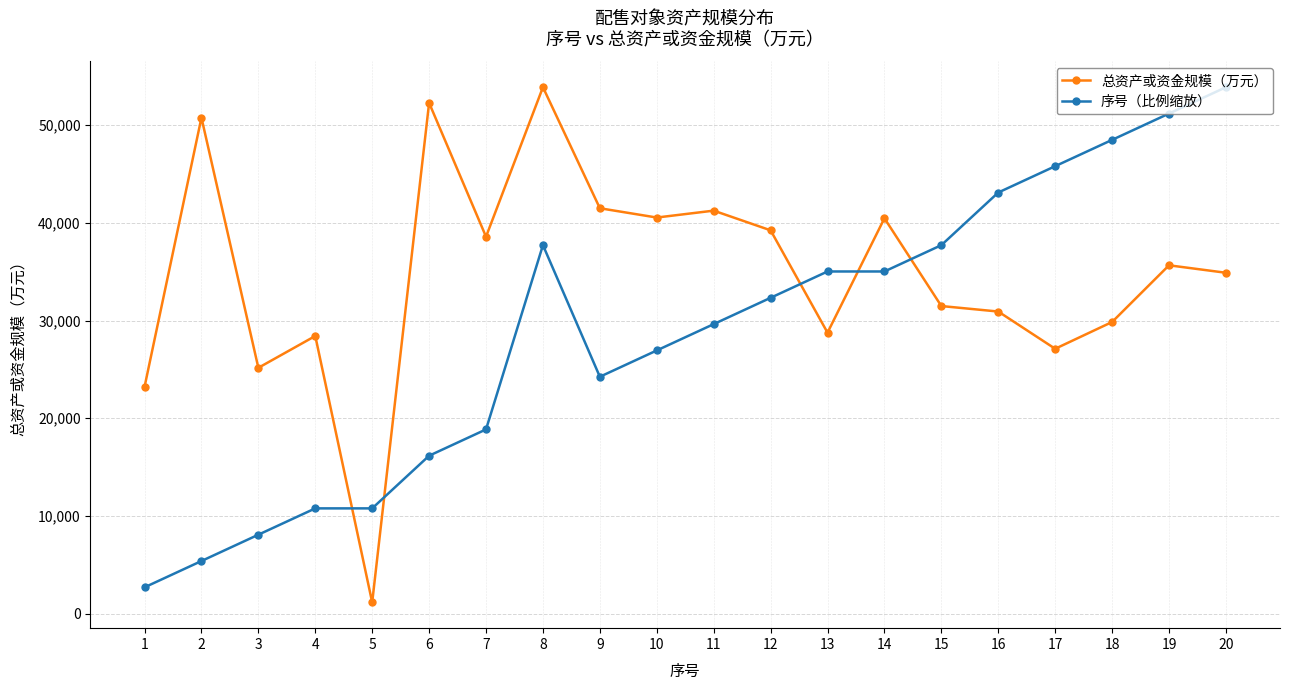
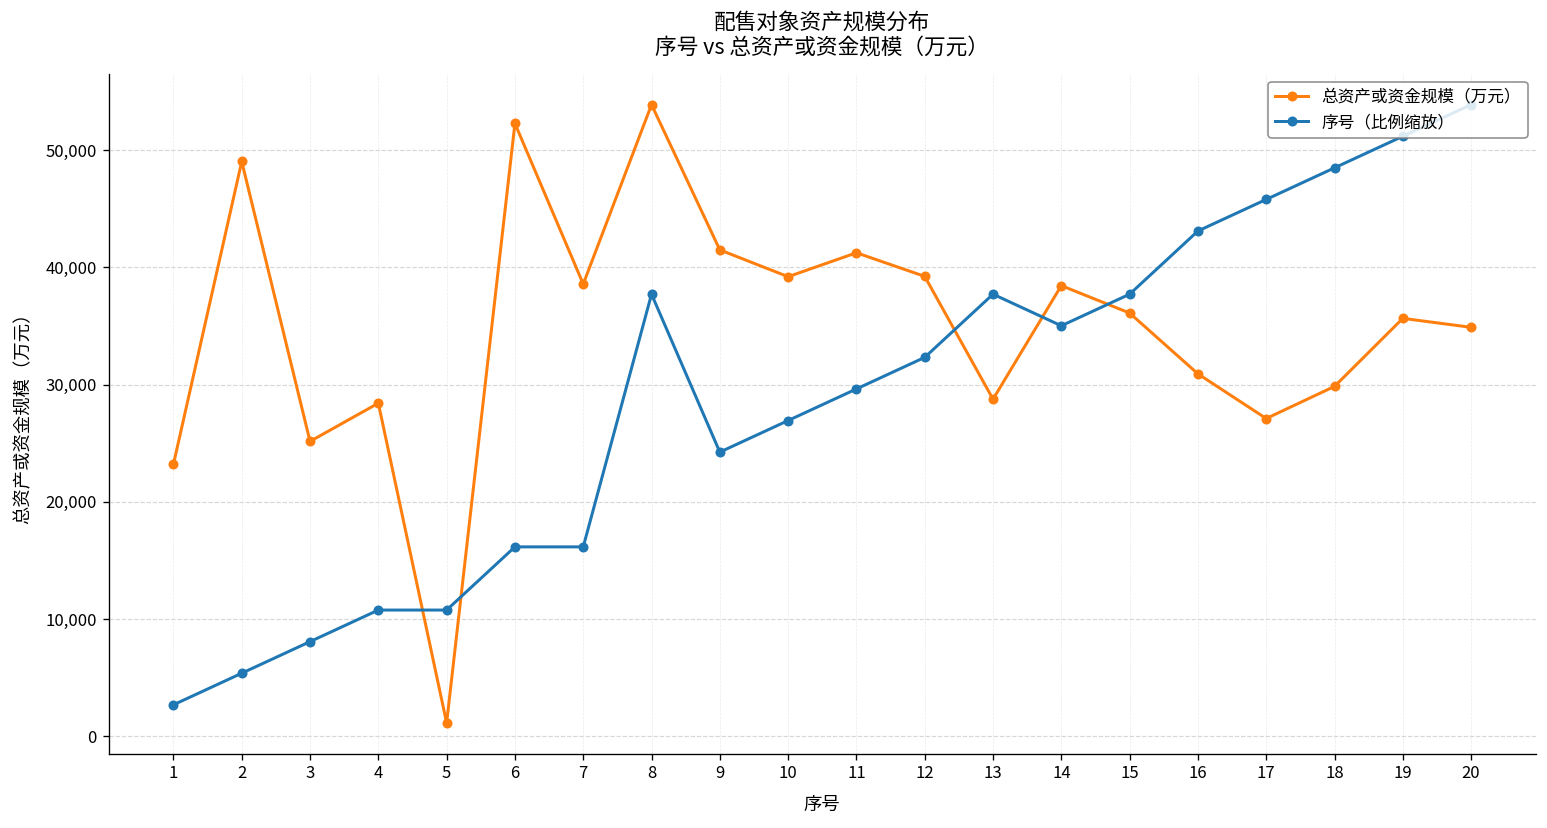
总资产或资金规模（万元）, 2: 51,000 -> 49,000
序号（比例缩放）, 7: 19,000 -> 16,000
总资产或资金规模（万元）, 10: 41,000 -> 39,000
序号（比例缩放）, 13: 35,000 -> 38,000
总资产或资金规模（万元）, 14: 40,000 -> 38,000
总资产或资金规模（万元）, 15: 31,000 -> 36,000
